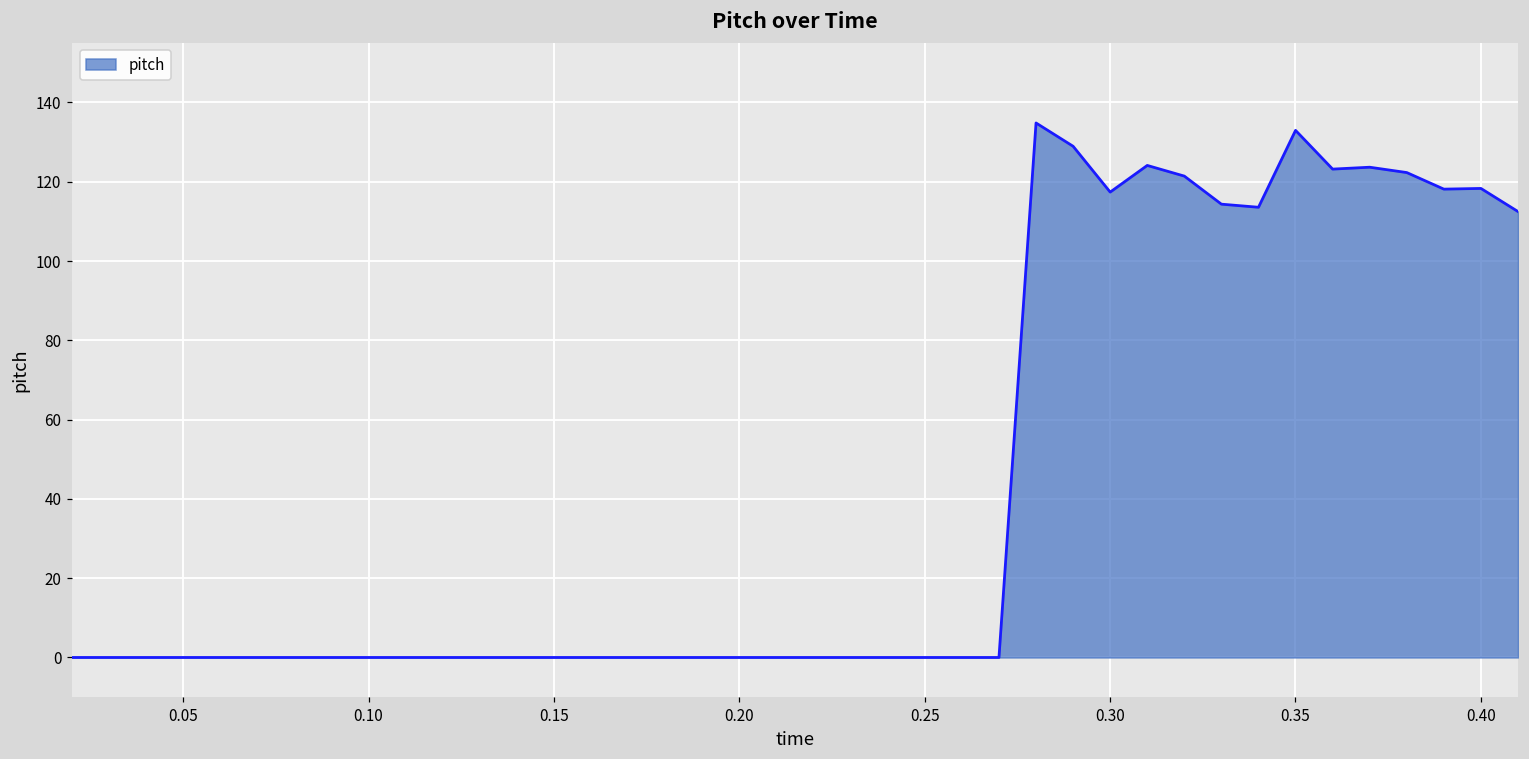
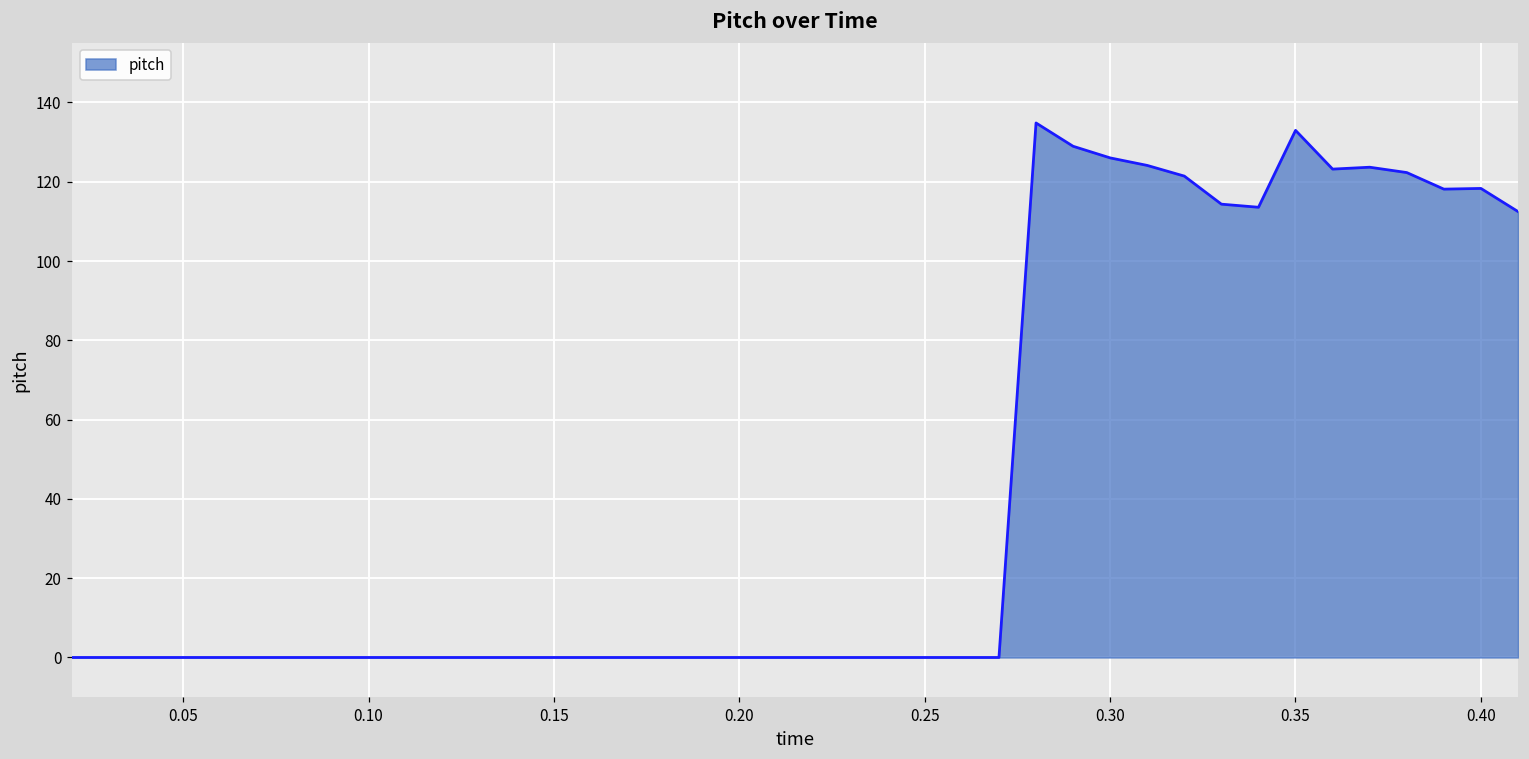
0.30: 117 -> 126
